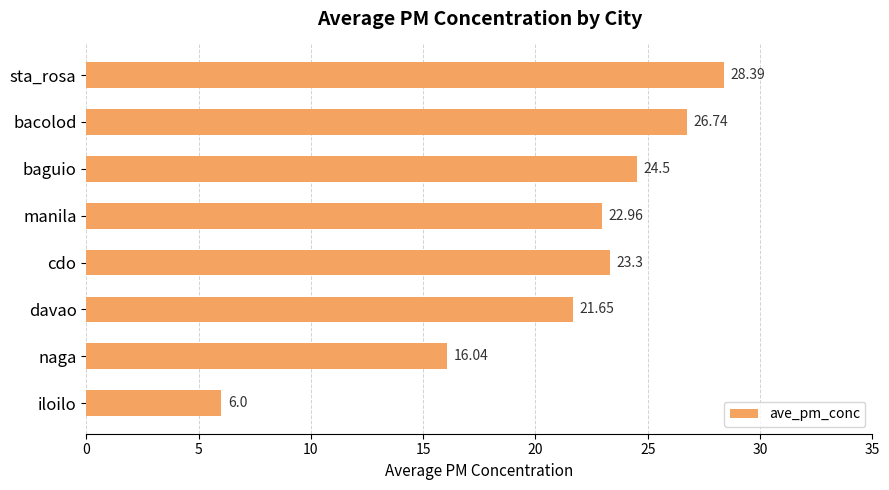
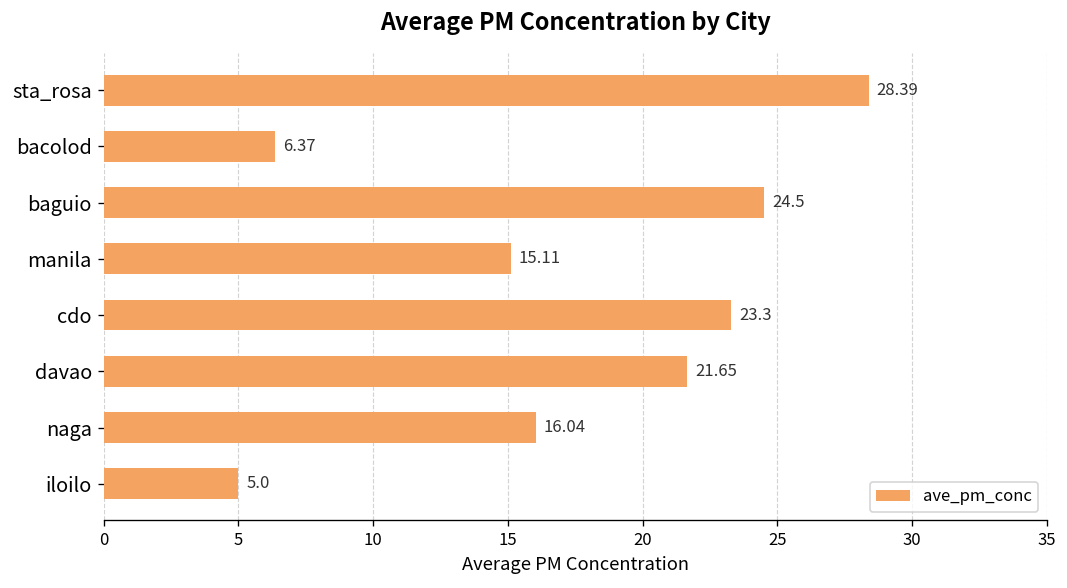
bacolod: 26.74 -> 6.37
manila: 22.96 -> 15.11
iloilo: 6.0 -> 5.0
